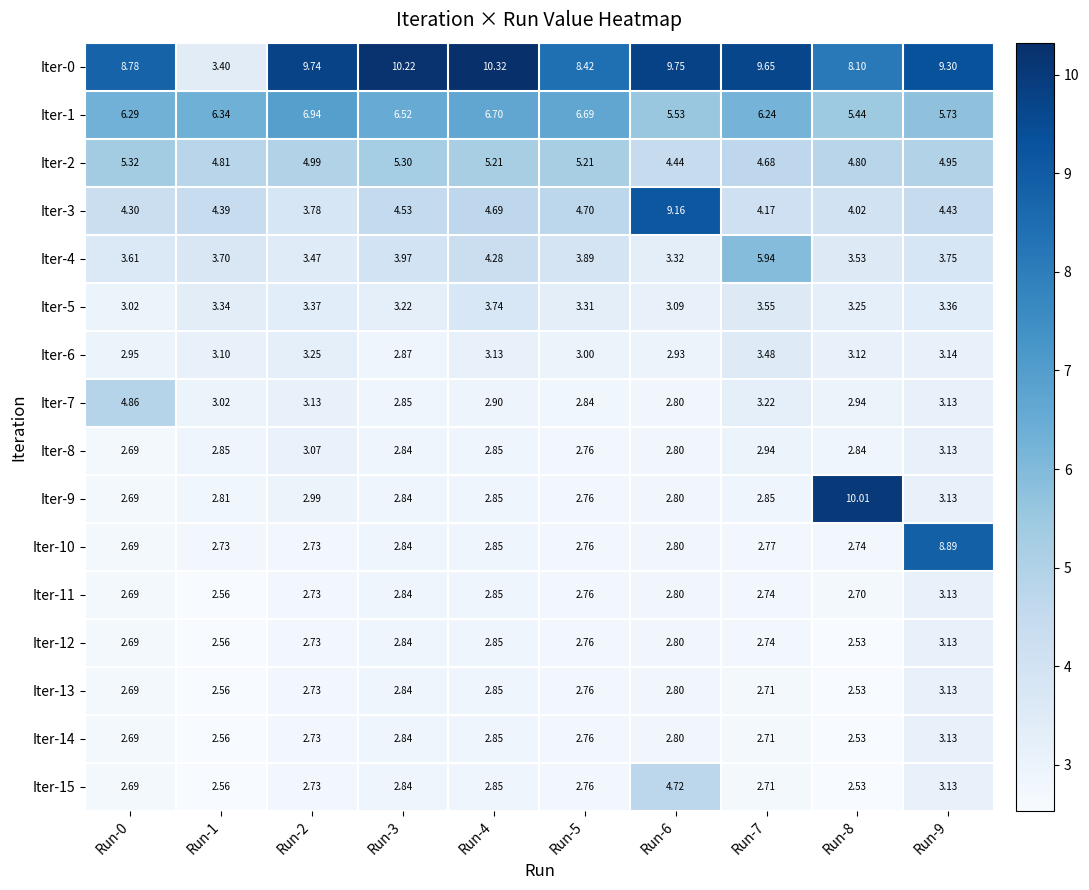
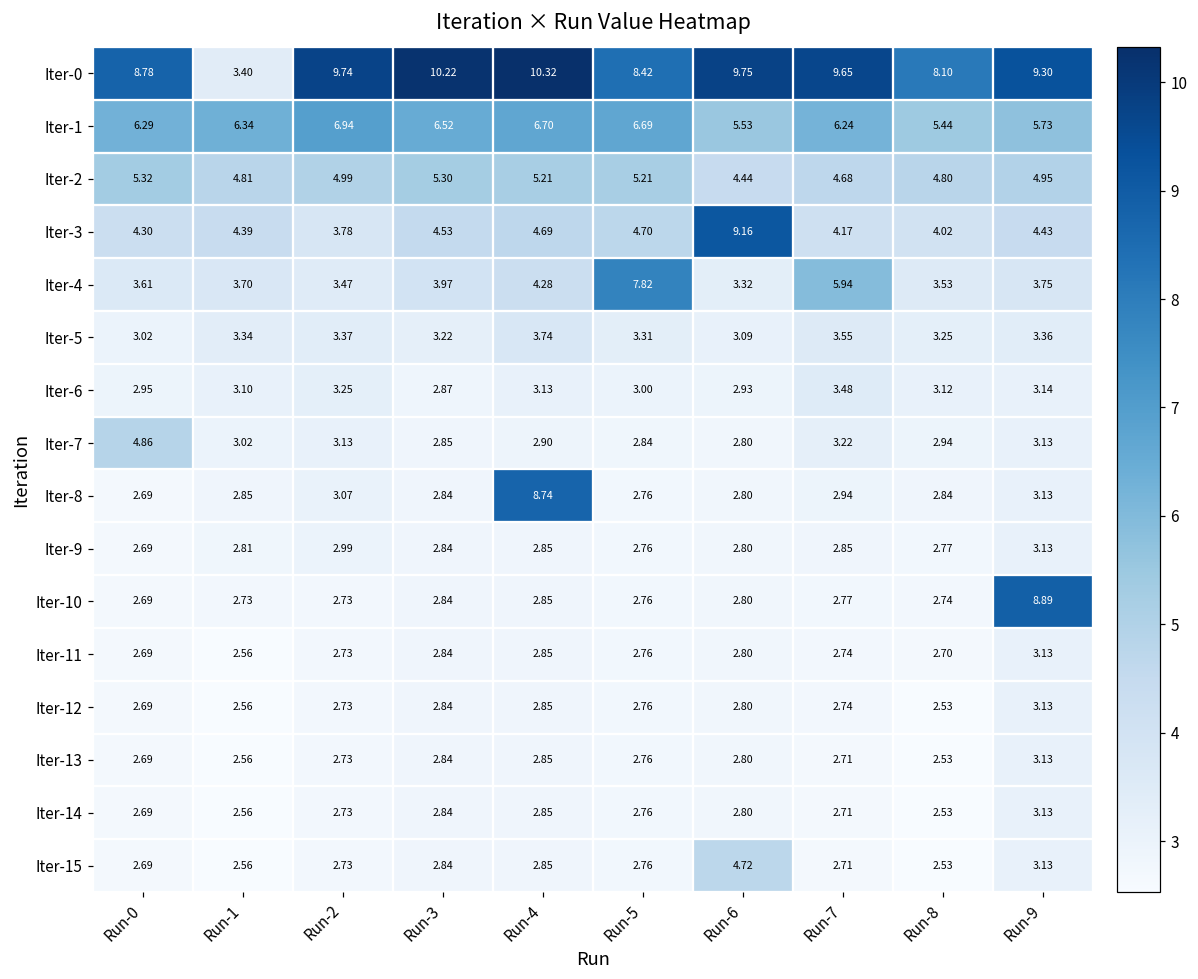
Iter-4, Run-5: 3.89 -> 7.82
Iter-8, Run-4: 2.85 -> 8.74
Iter-9, Run-8: 10.01 -> 2.77
